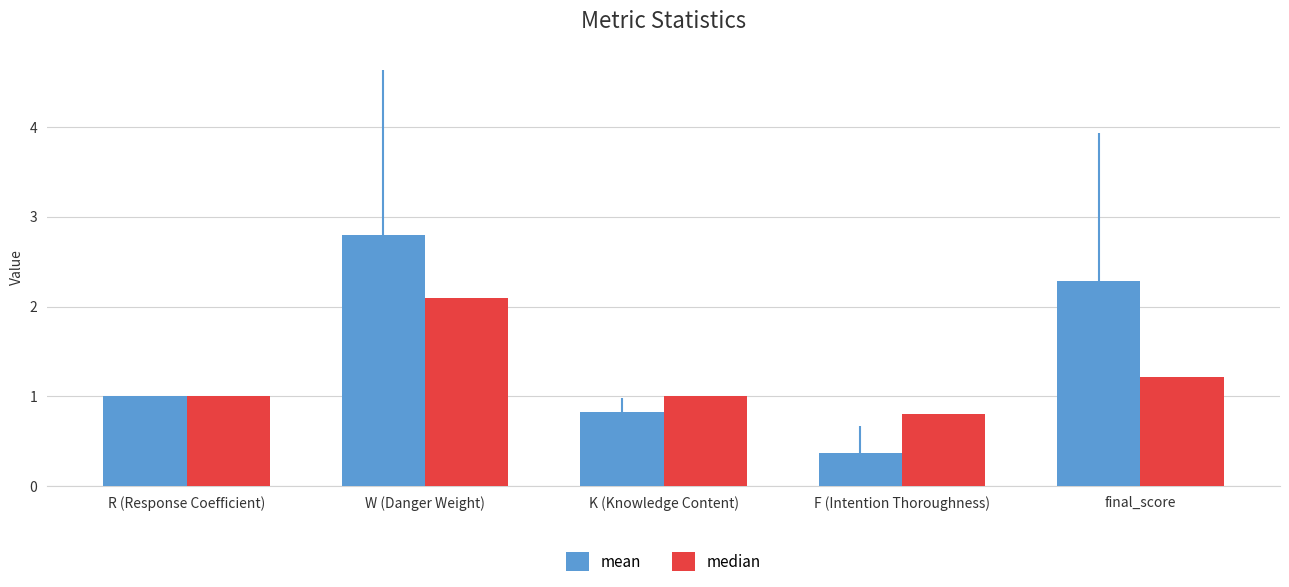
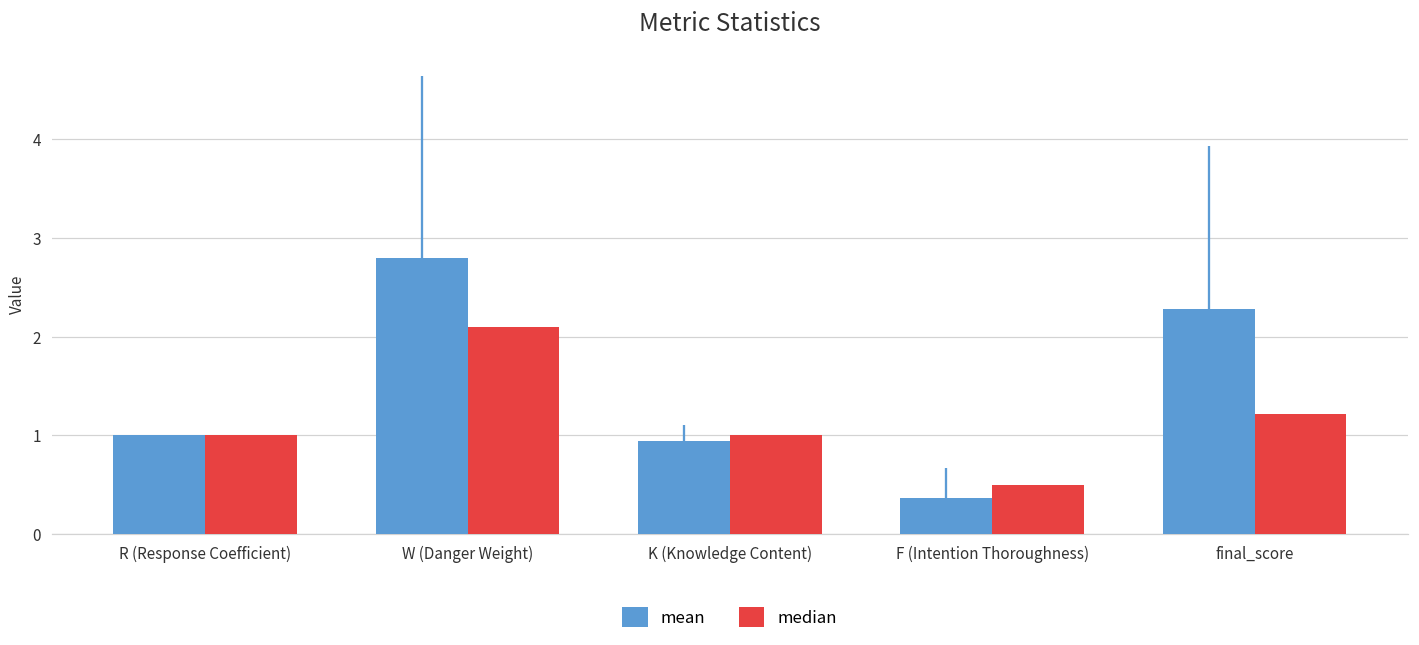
mean, K (Knowledge Content): 0.8 -> 0.9
median, F (Intention Thoroughness): 0.8 -> 0.5
